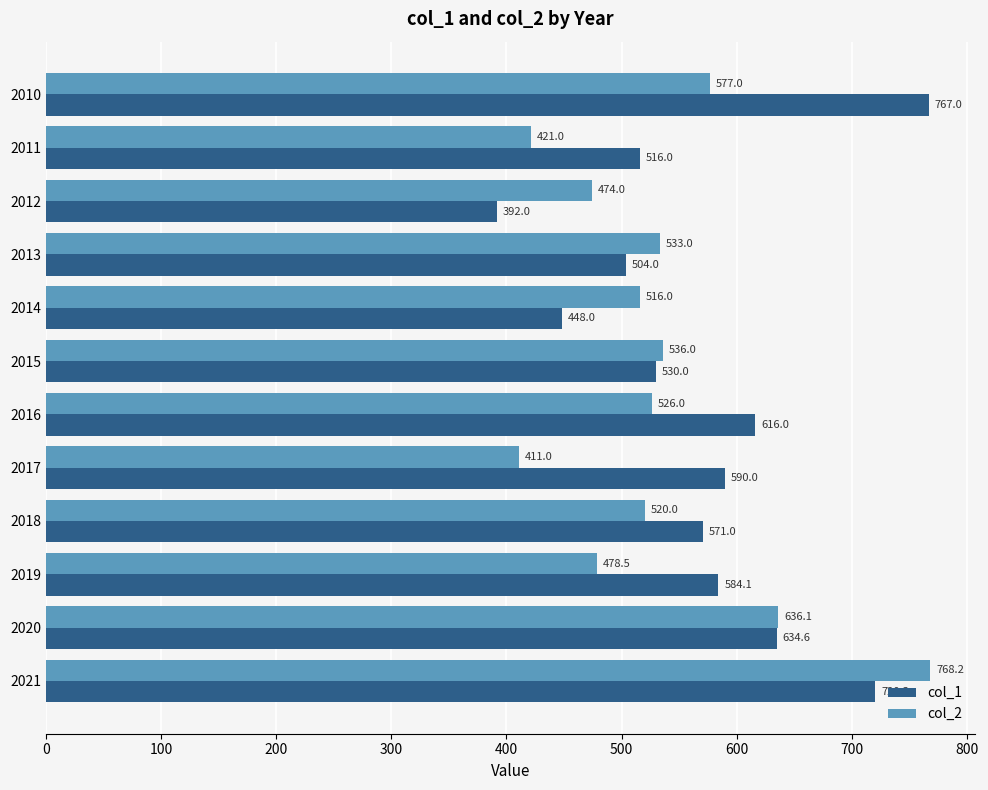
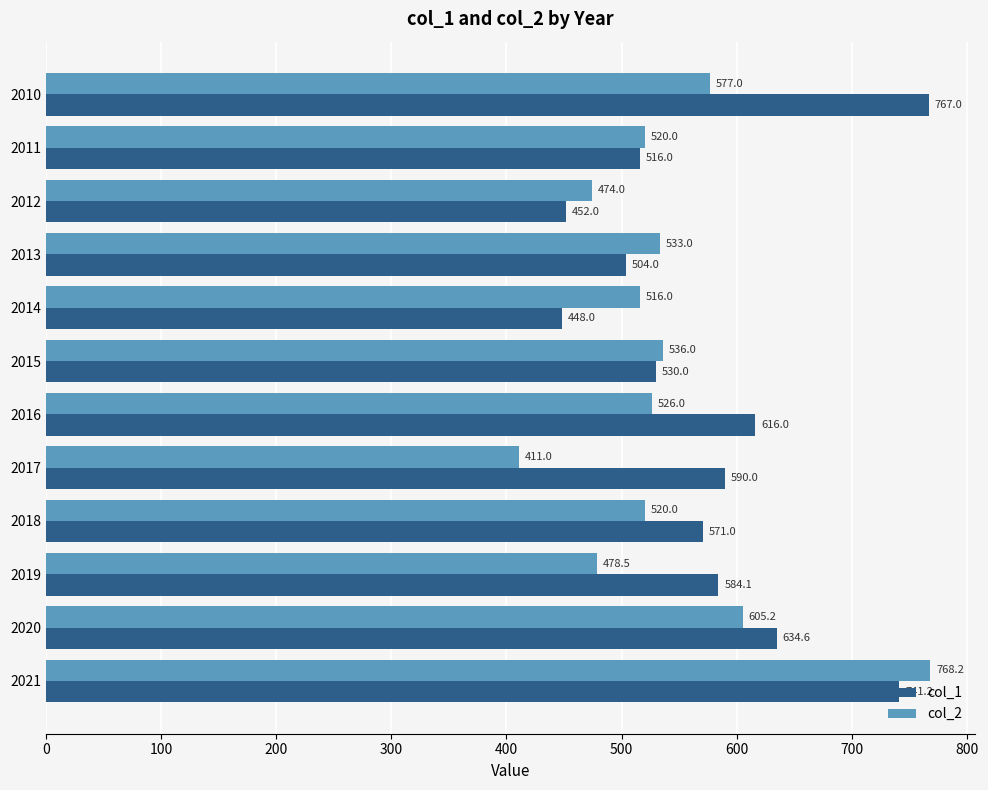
col_2, 2011: 421.0 -> 520.0
col_1, 2012: 392.0 -> 452.0
col_2, 2020: 636.1 -> 605.2
col_1, 2021: 720.3 -> 741.2
